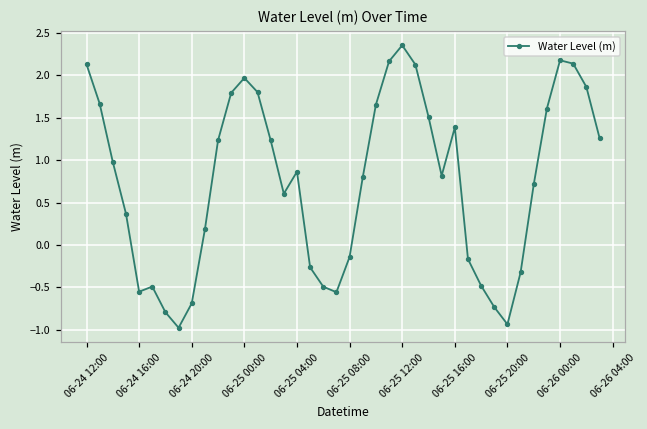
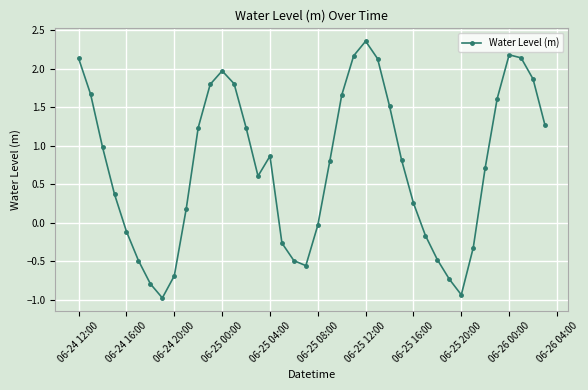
06-24 16:00: -0.6 -> -0.1
06-25 08:00: -0.1 -> 0.0
06-25 16:00: 1.4 -> 0.3
